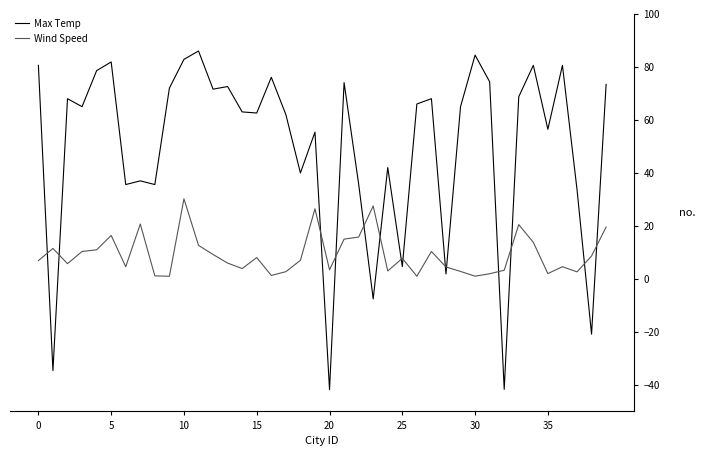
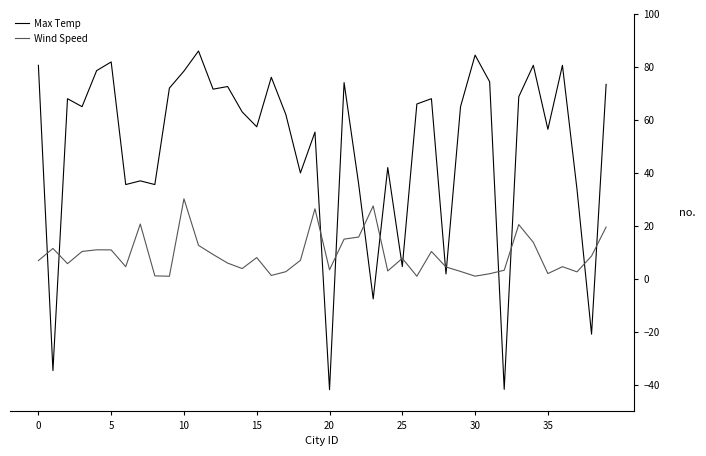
Wind Speed, 5: 16 -> 11
Max Temp, 10: 83 -> 78
Max Temp, 15: 63 -> 57
